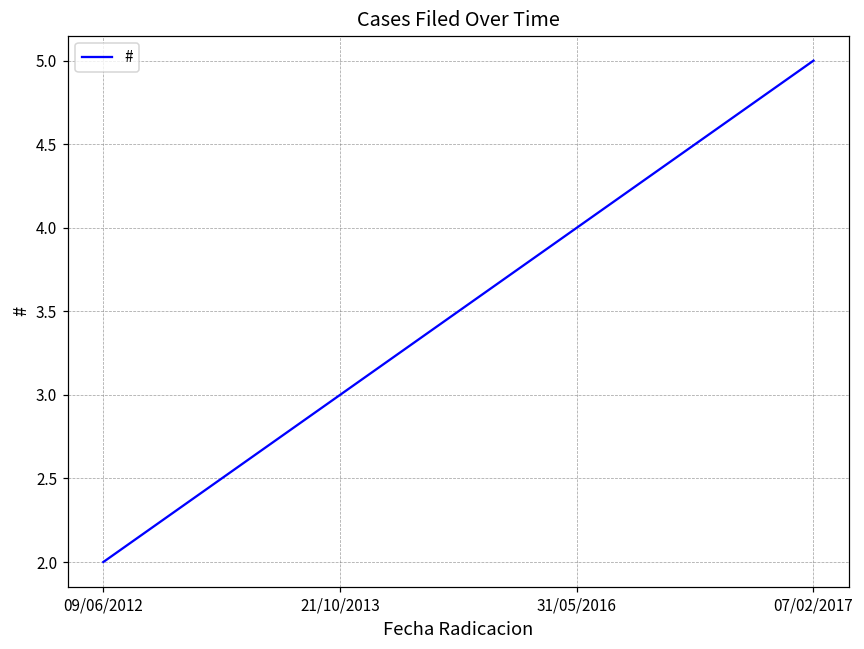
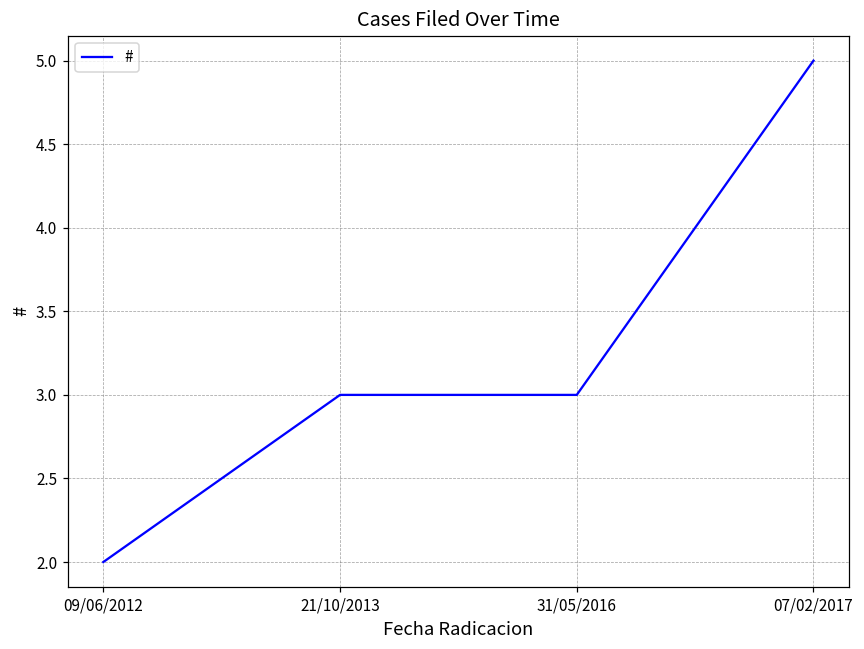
31/05/2016: 4 -> 3
